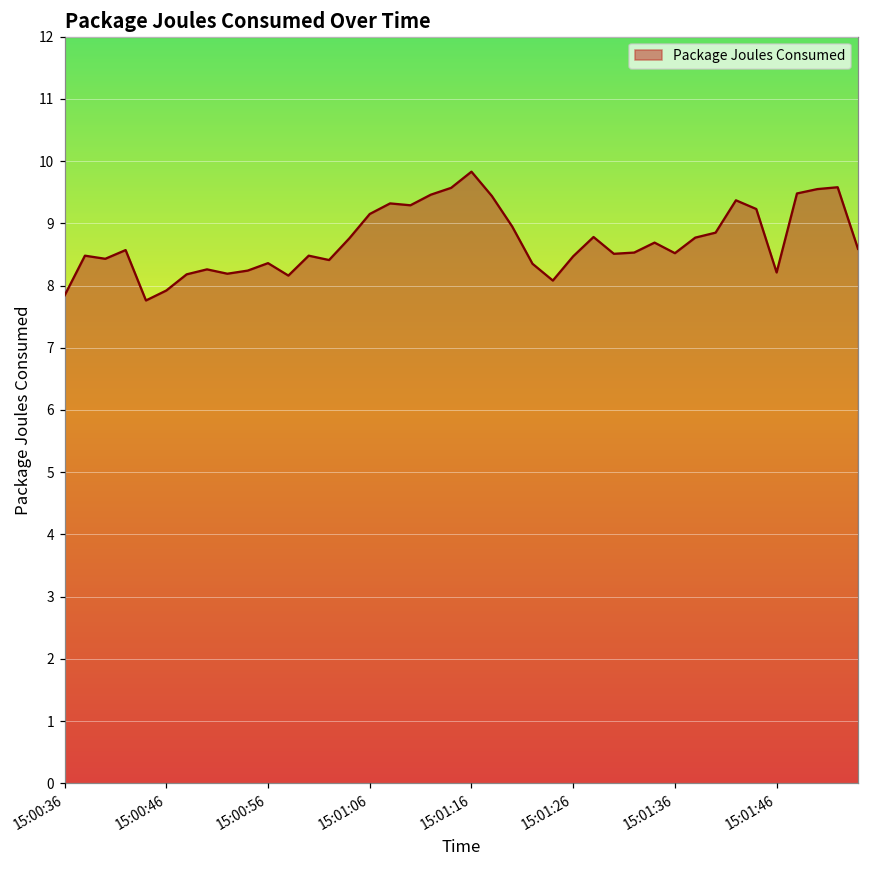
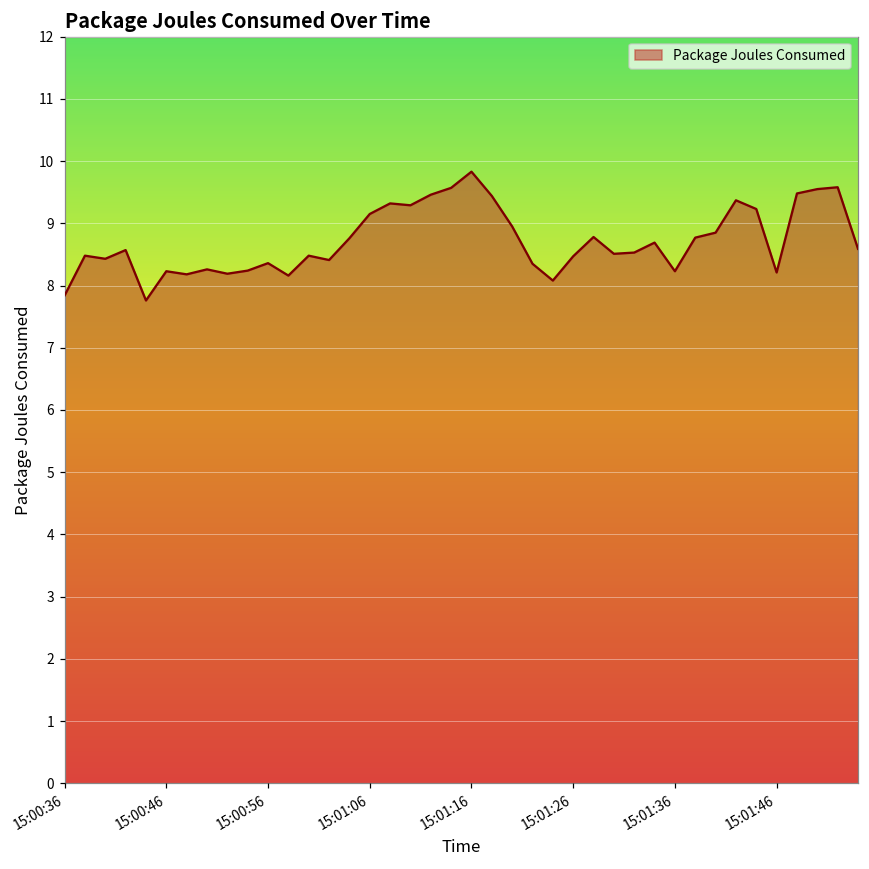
15:00:46: 7.9 -> 8.2
15:01:36: 8.5 -> 8.2
